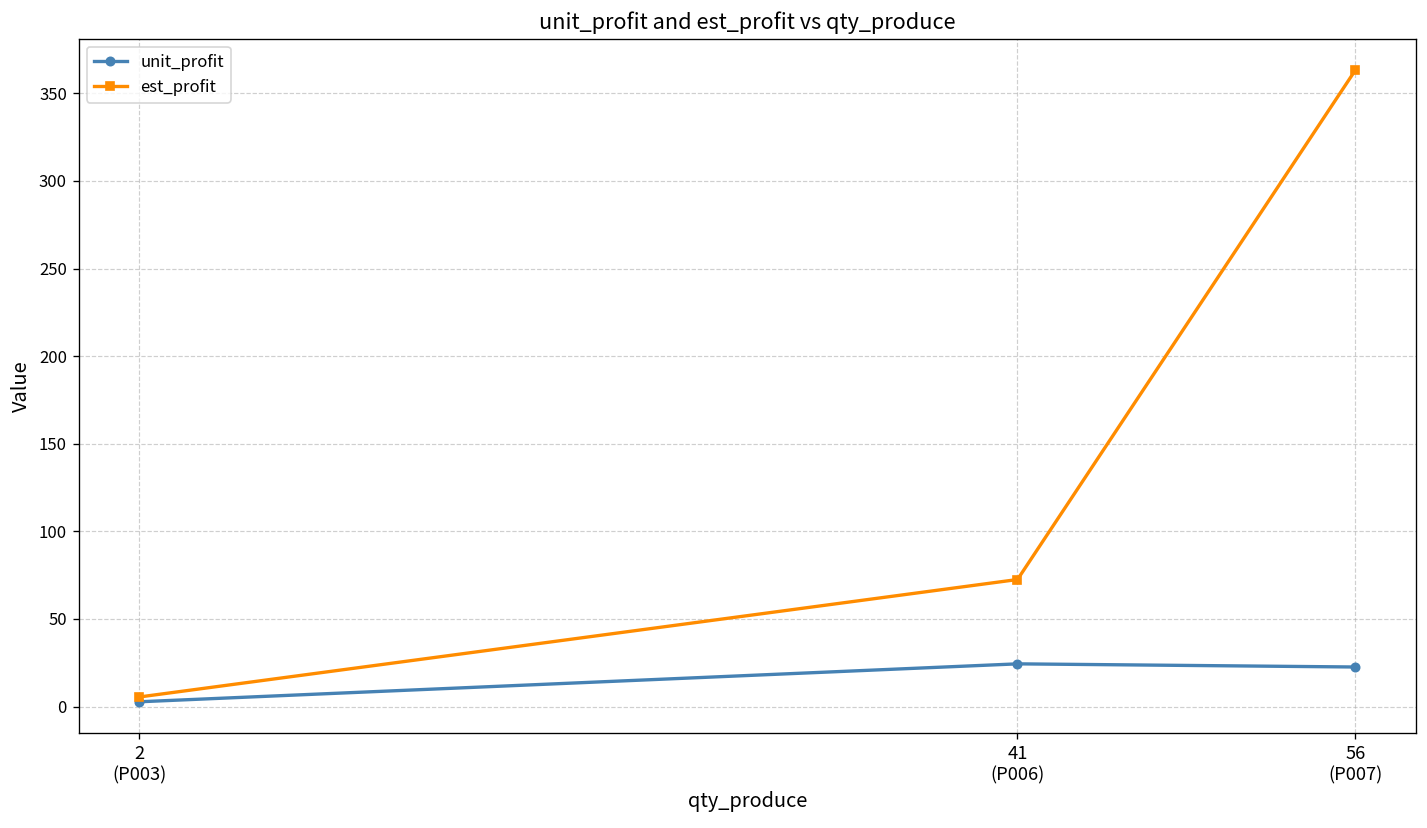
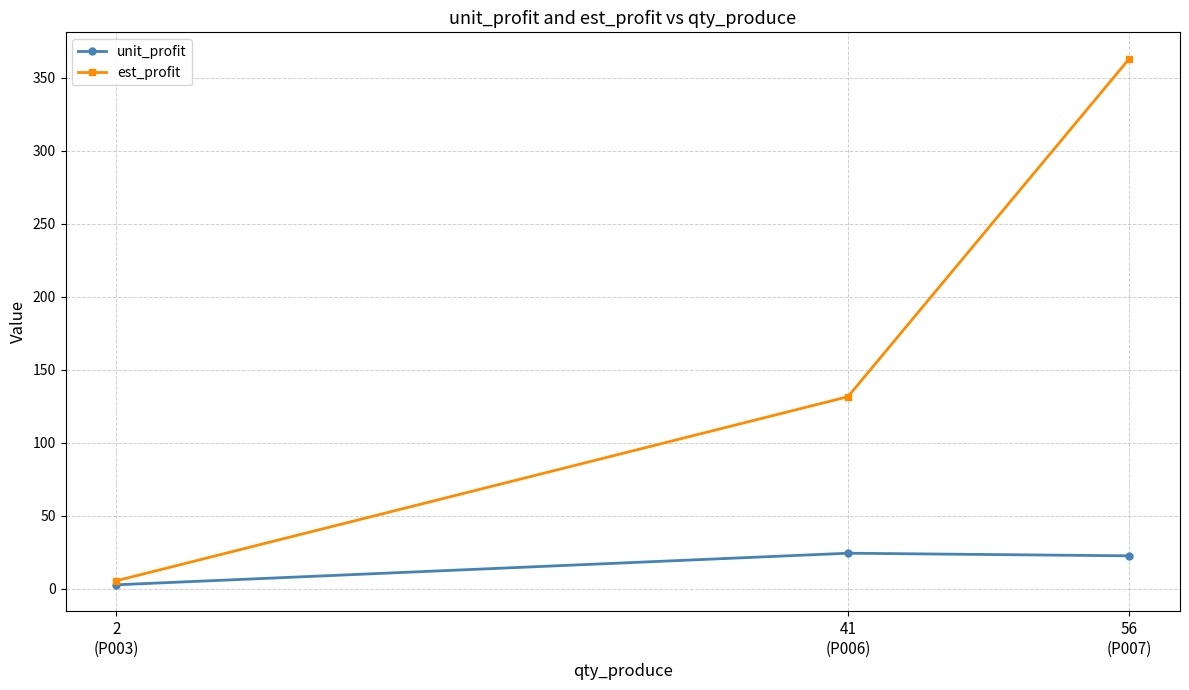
est_profit, 41 (P006): 73 -> 132
